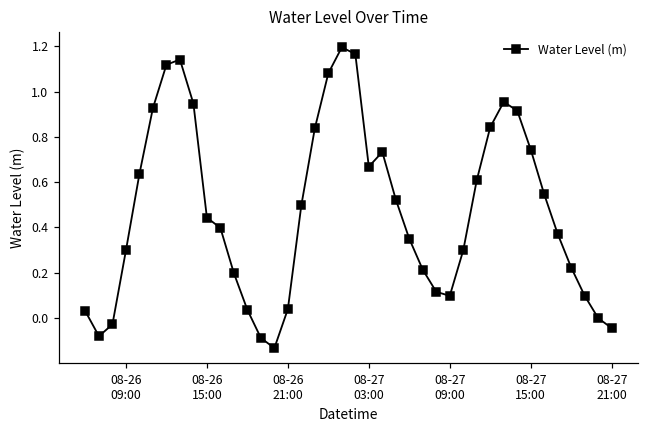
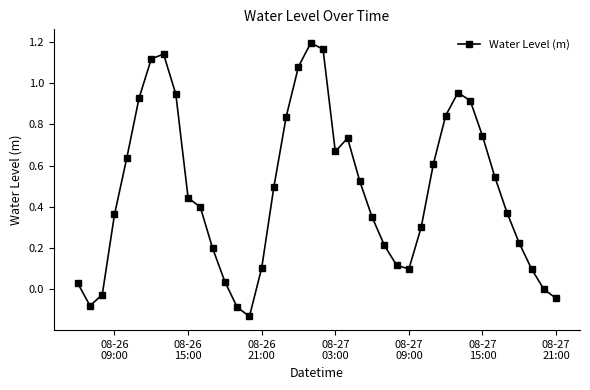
08-26 09:00: 0.30 -> 0.36
08-26 21:00: 0.04 -> 0.10
